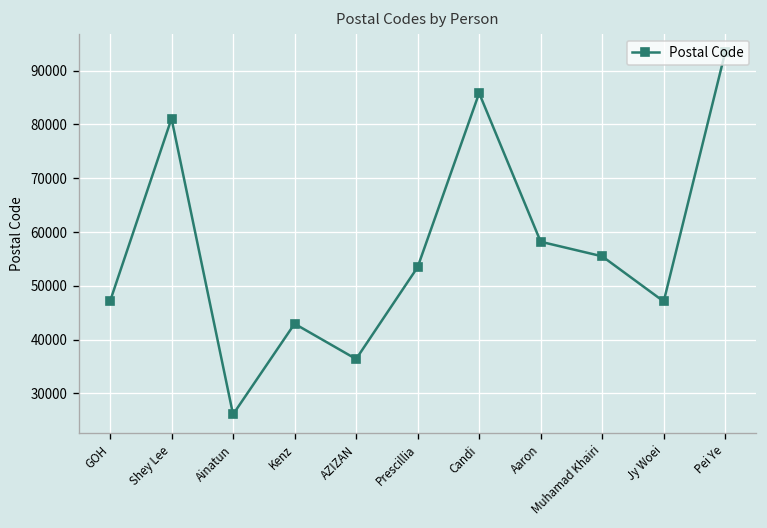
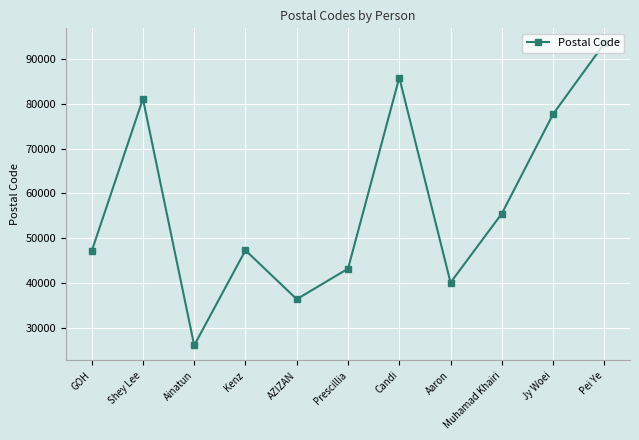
Kenz: 43000 -> 47000
Prescillia: 53000 -> 43000
Aaron: 58000 -> 40000
Jy Woei: 47000 -> 78000
